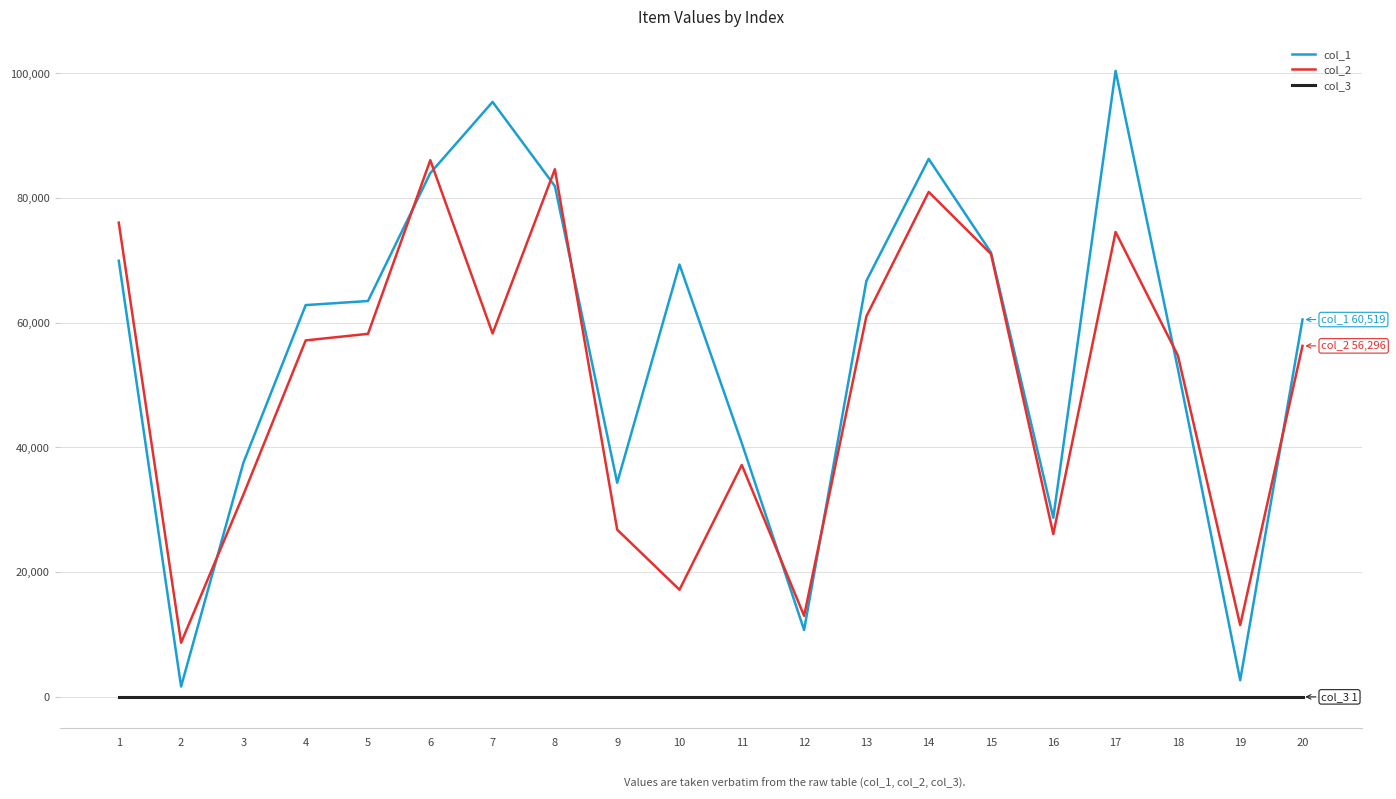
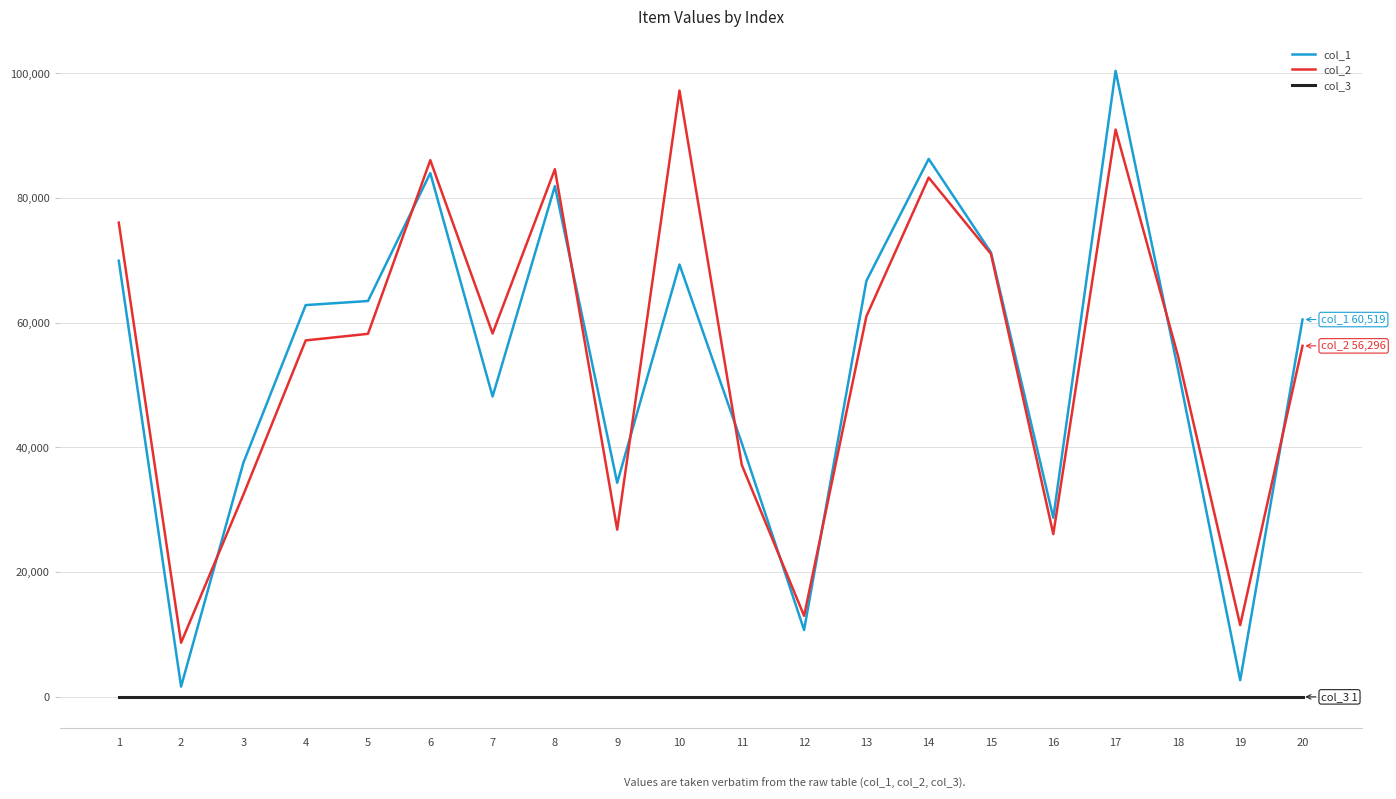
col_1, 7: 95,000 -> 48,000
col_2, 10: 17,000 -> 97,000
col_2, 14: 81,000 -> 83,000
col_2, 17: 75,000 -> 91,000
